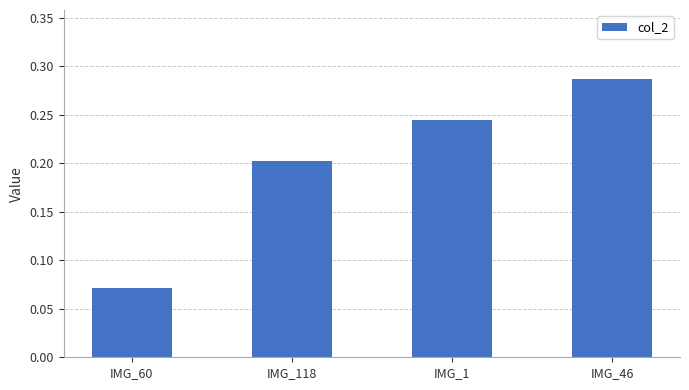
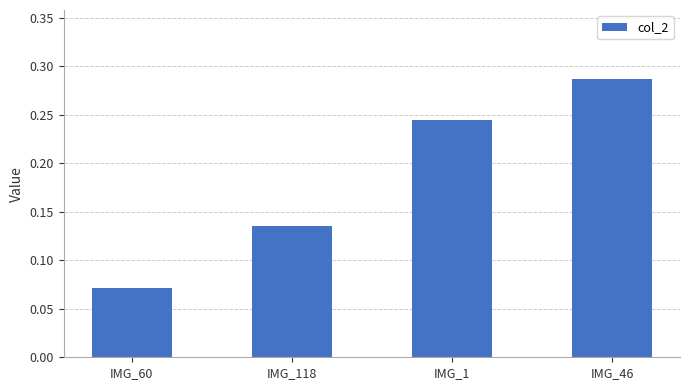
IMG_118: 0.20 -> 0.14
